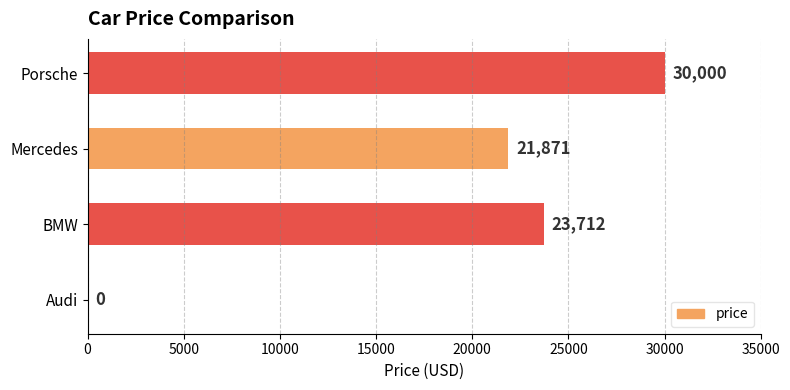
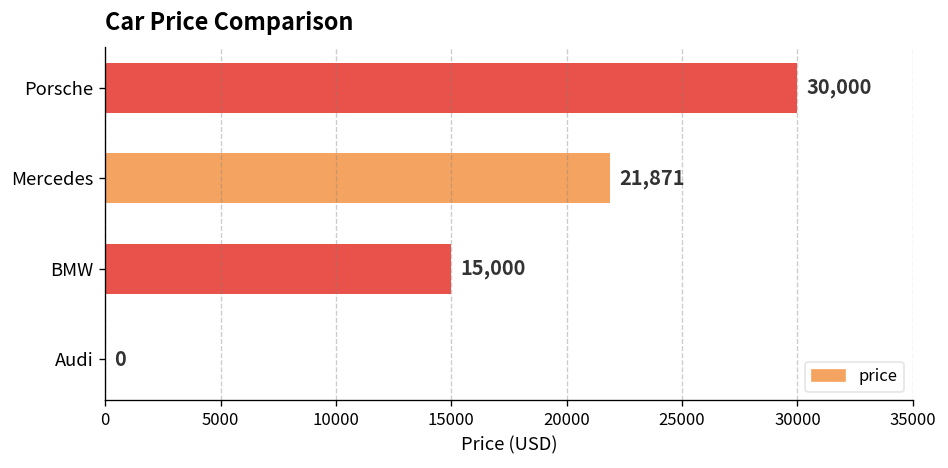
BMW: 23,712 -> 15,000
